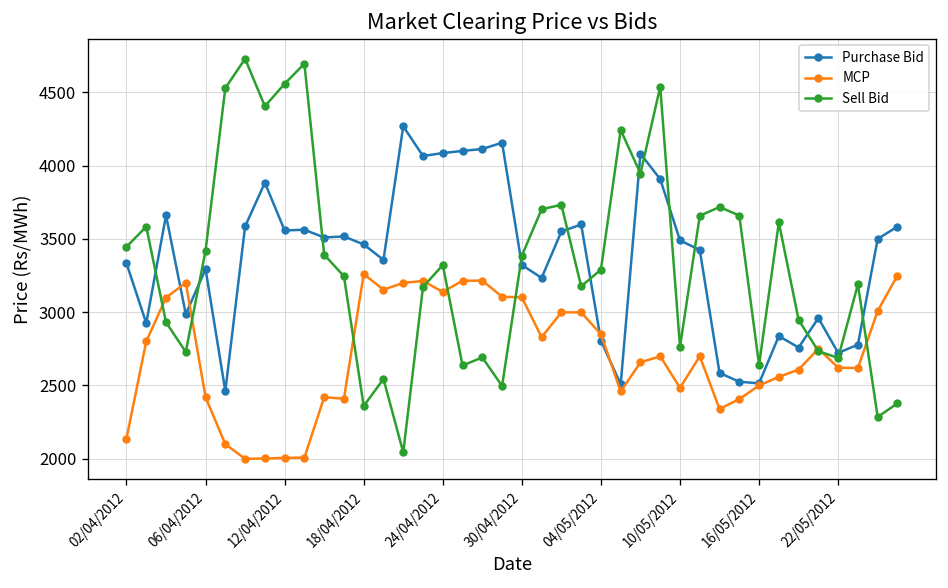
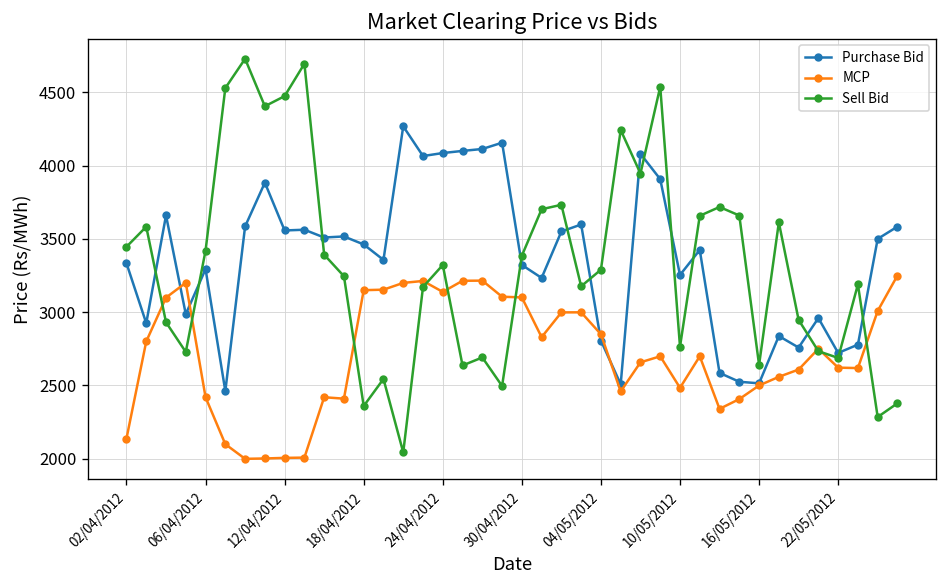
Sell Bid, 12/04/2012: 4560 -> 4470
MCP, 18/04/2012: 3260 -> 3150
Purchase Bid, 10/05/2012: 3490 -> 3250
